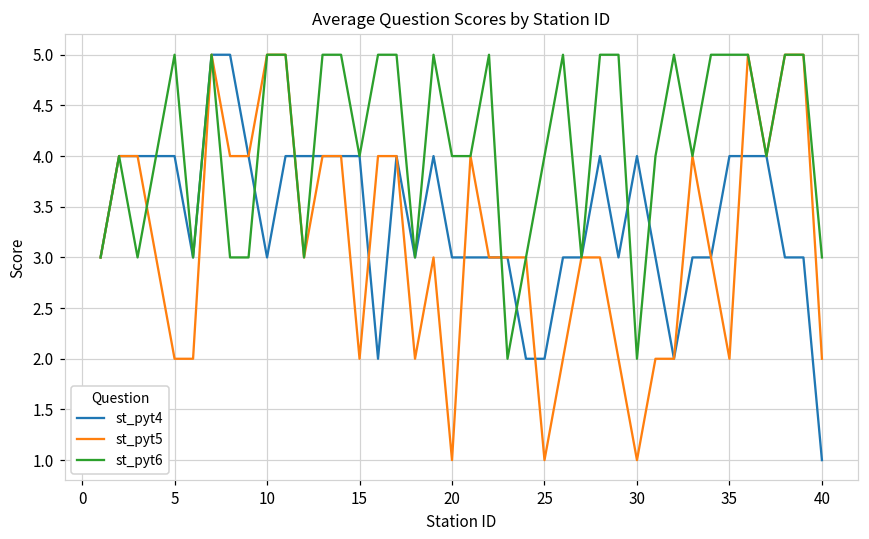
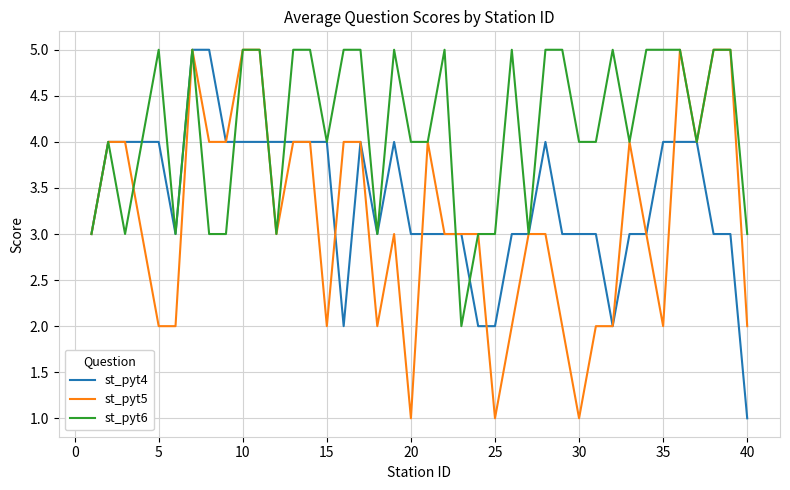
st_pyt4, 10: 3 -> 4
st_pyt6, 25: 4 -> 3
st_pyt4, 30: 4 -> 3
st_pyt6, 30: 2 -> 4
